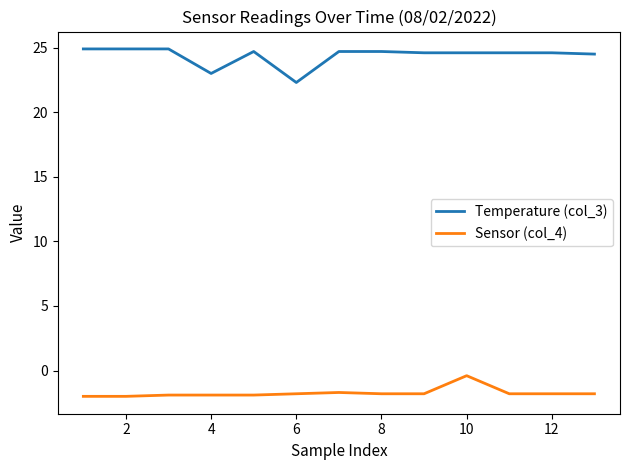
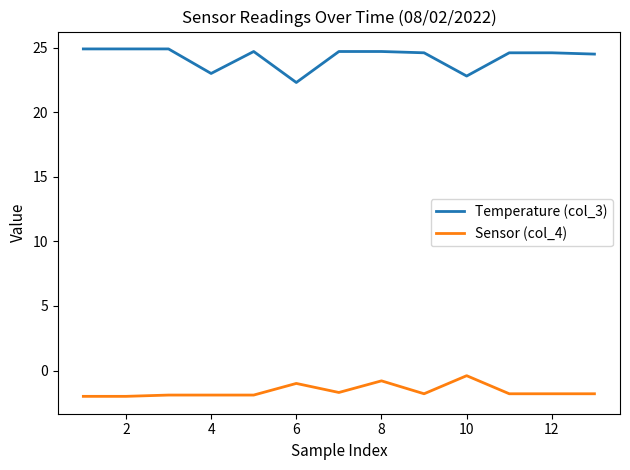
Sensor (col_4), 6: -1.8 -> -1.0
Sensor (col_4), 8: -1.8 -> -0.8
Temperature (col_3), 10: 24.6 -> 22.8
